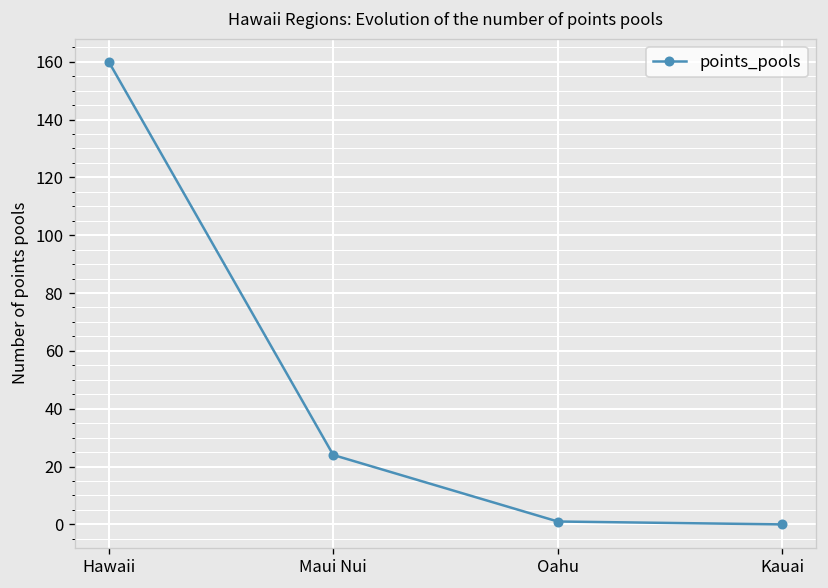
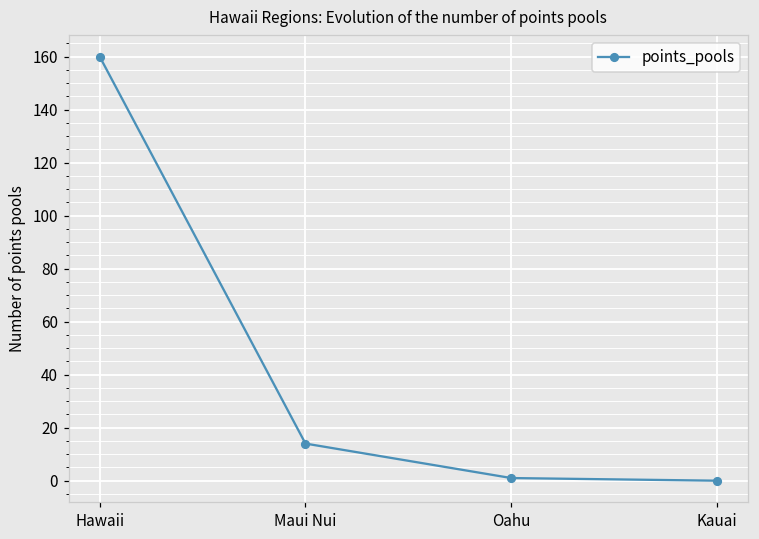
Maui Nui: 24 -> 14
